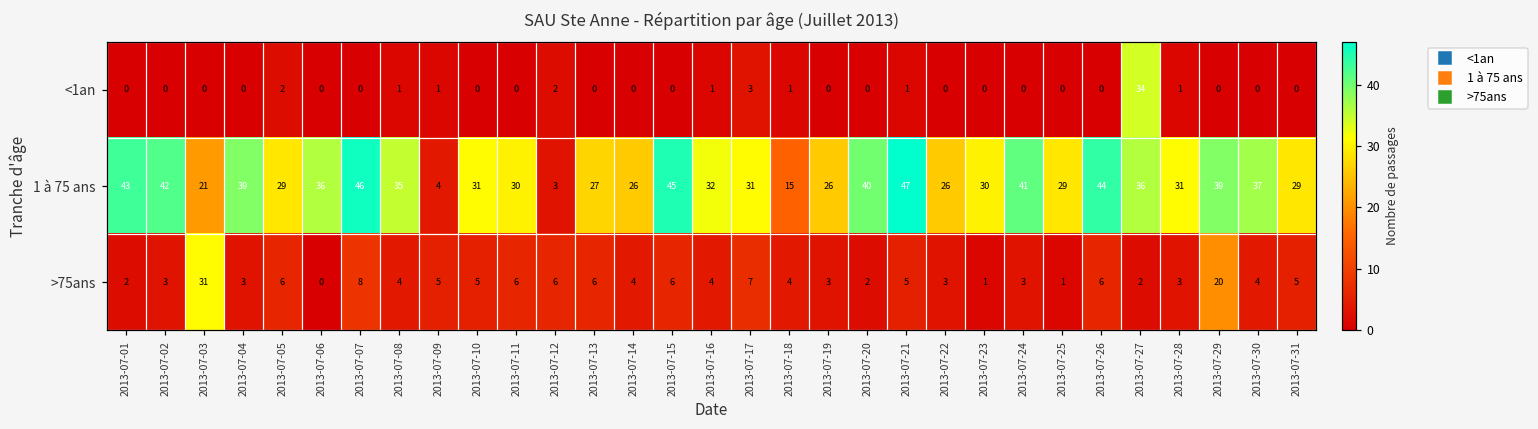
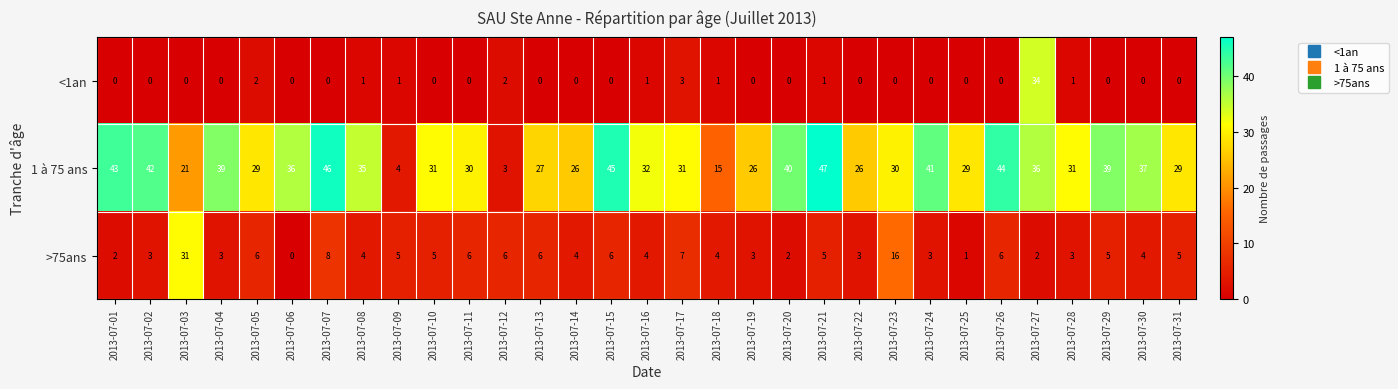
>75ans, 2013-07-23: 1 -> 16
>75ans, 2013-07-29: 20 -> 5
